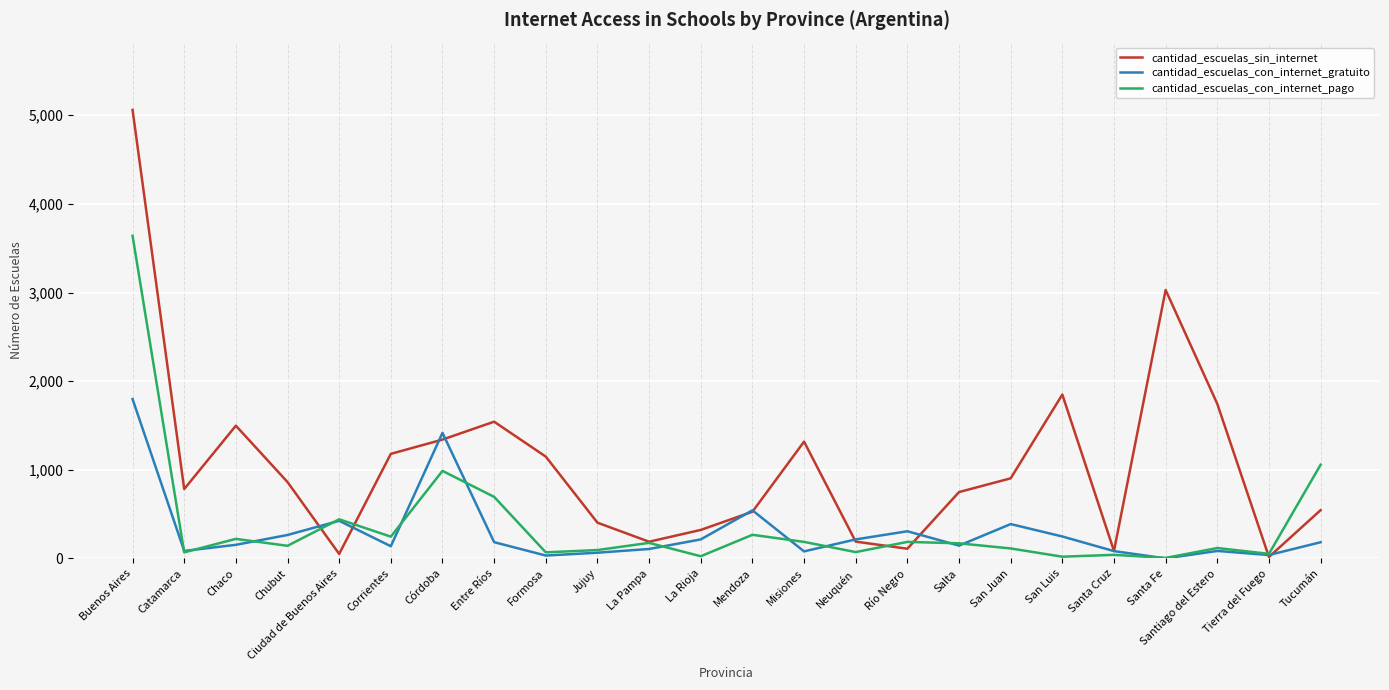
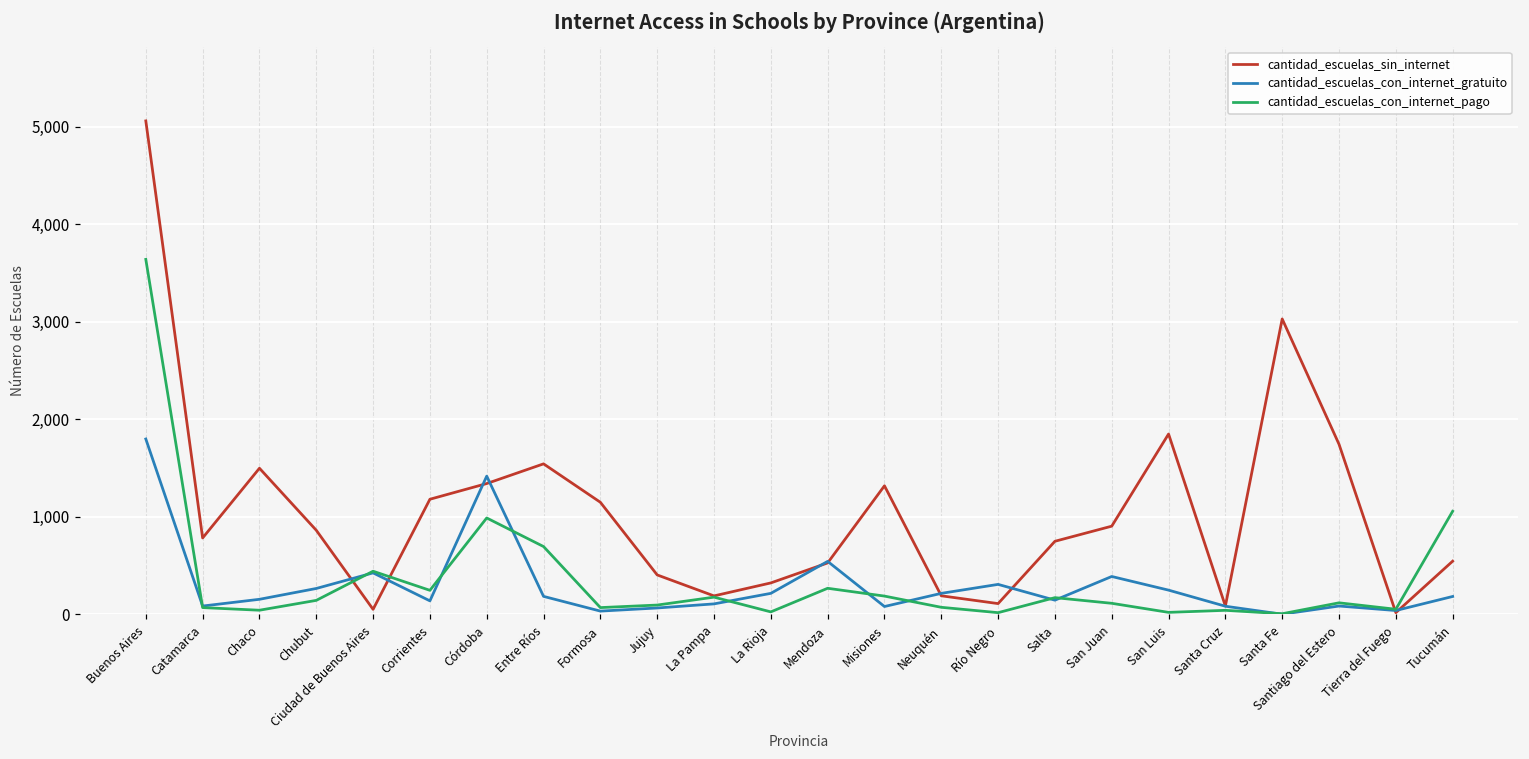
cantidad_escuelas_con_internet_pago, Chaco: 200 -> 0
cantidad_escuelas_con_internet_pago, Río Negro: 200 -> 0
